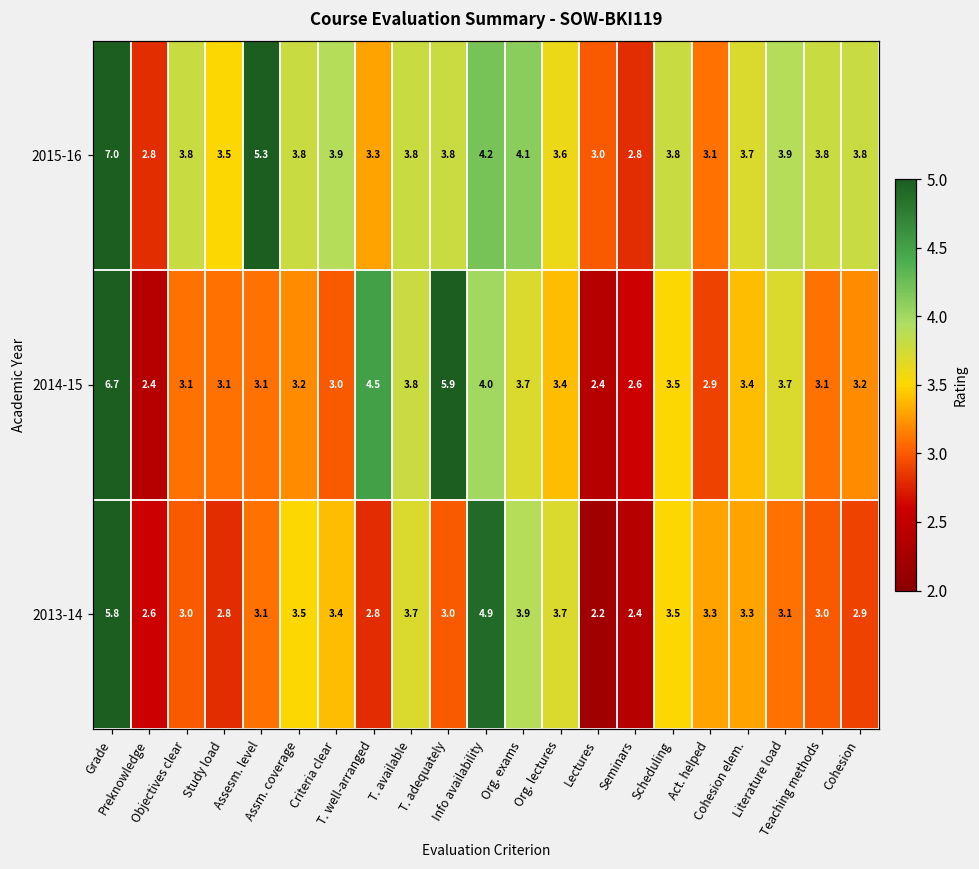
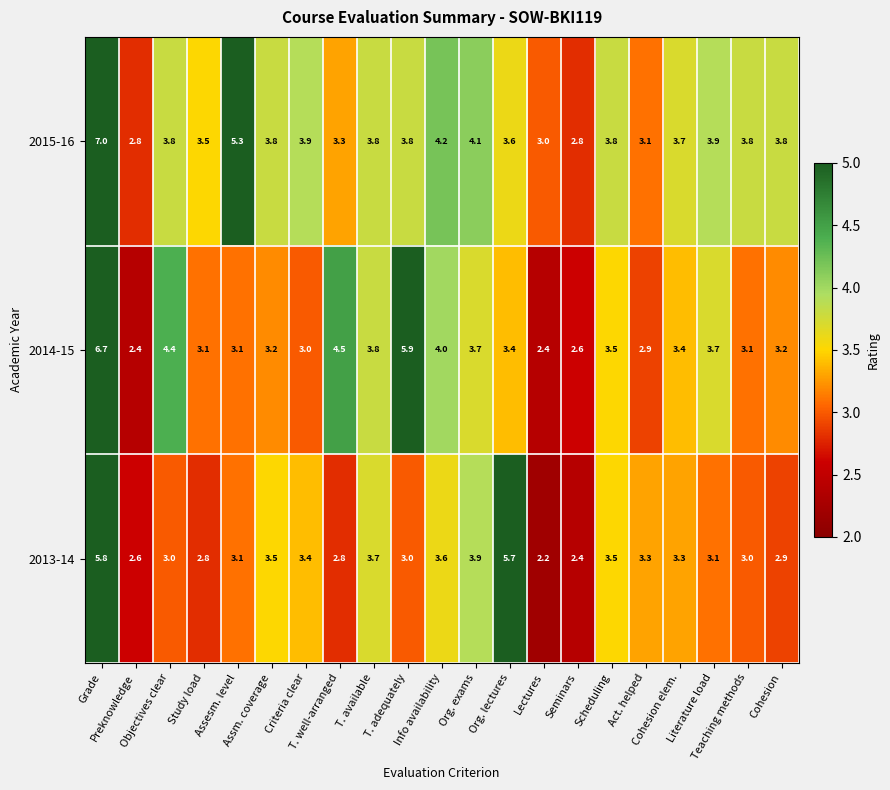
2014-15, Objectives clear: 3.1 -> 4.4
2013-14, Info availability: 4.9 -> 3.6
2013-14, Org. lectures: 3.7 -> 5.7
